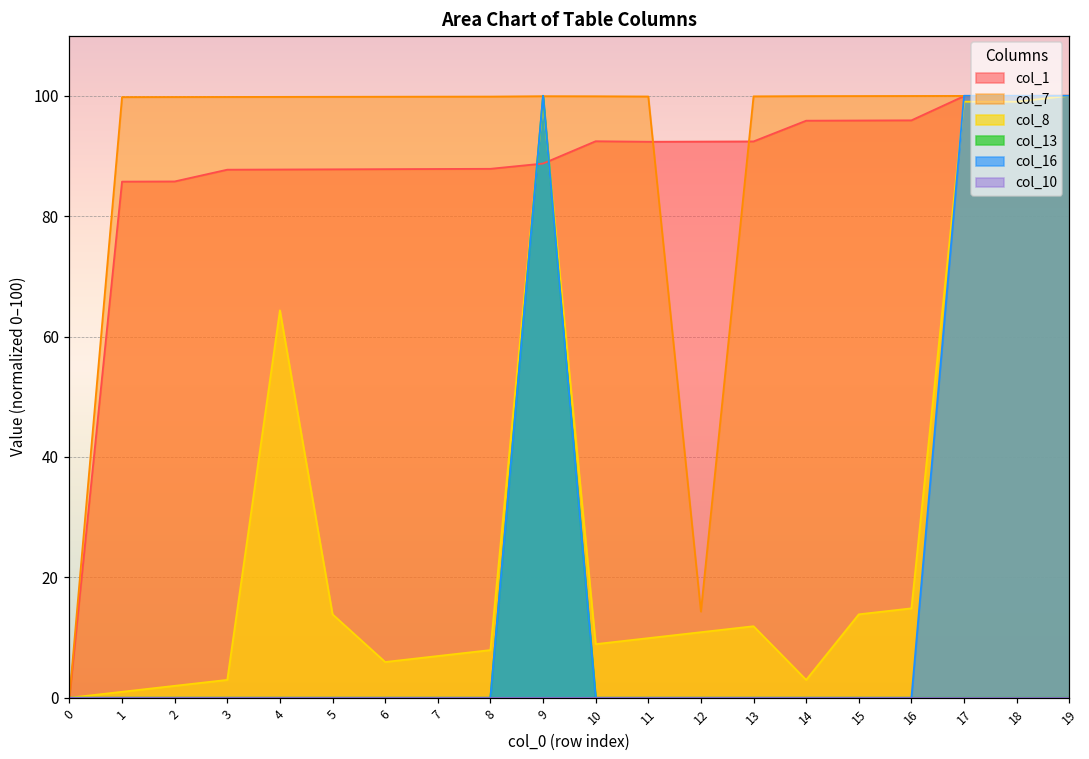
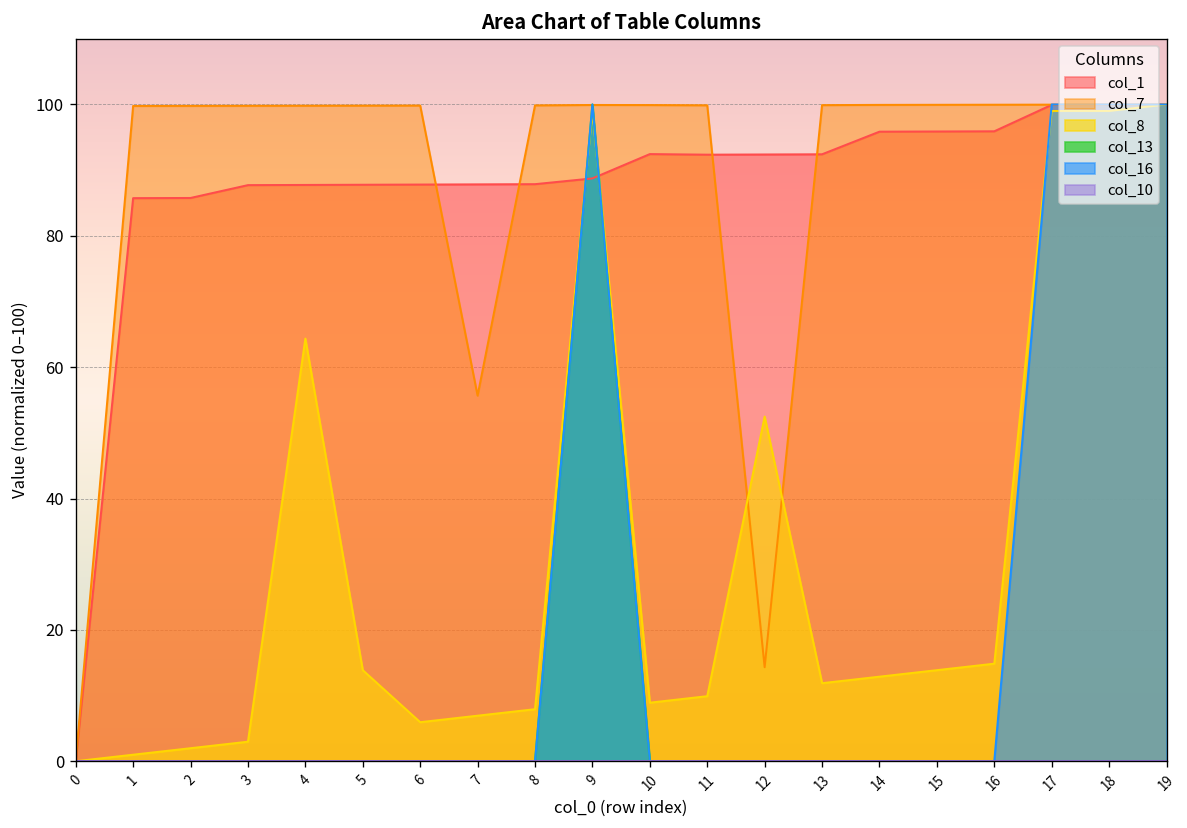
col_7, 7: 100 -> 56
col_8, 12: 11 -> 52
col_8, 14: 3 -> 13
